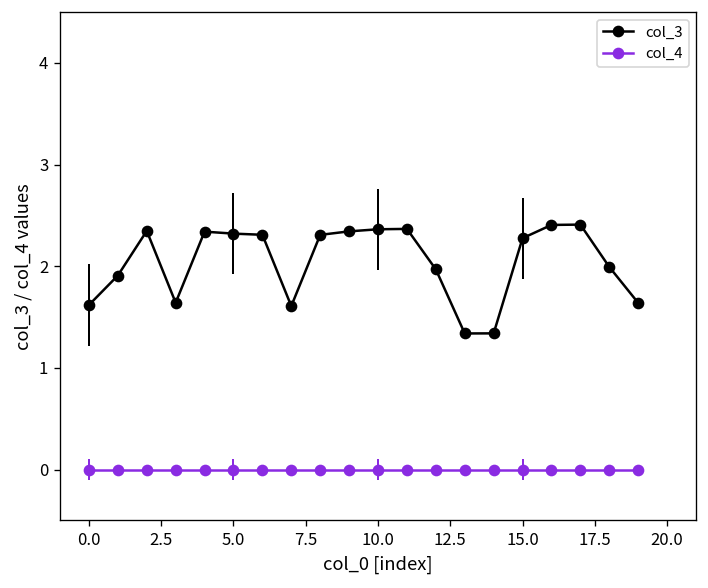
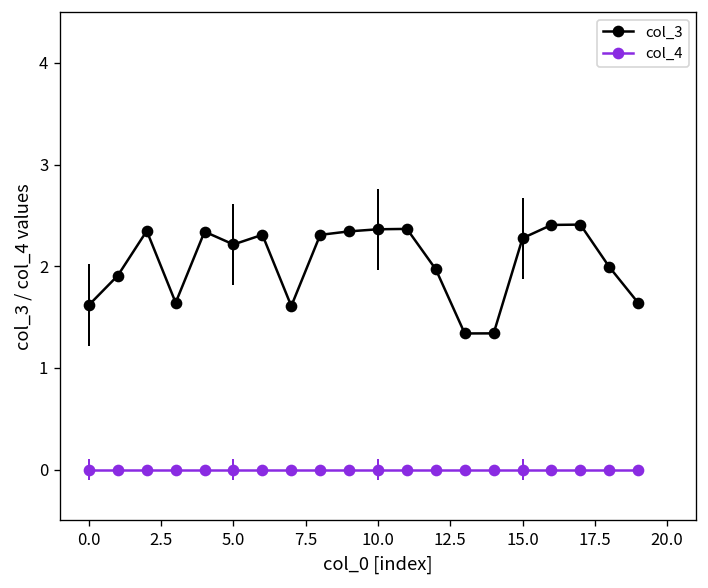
col_3, 5.0: 2.3 -> 2.2
